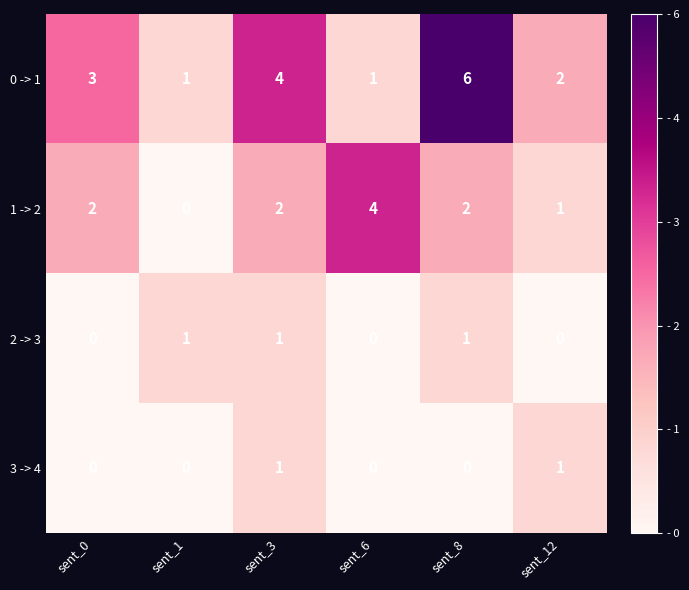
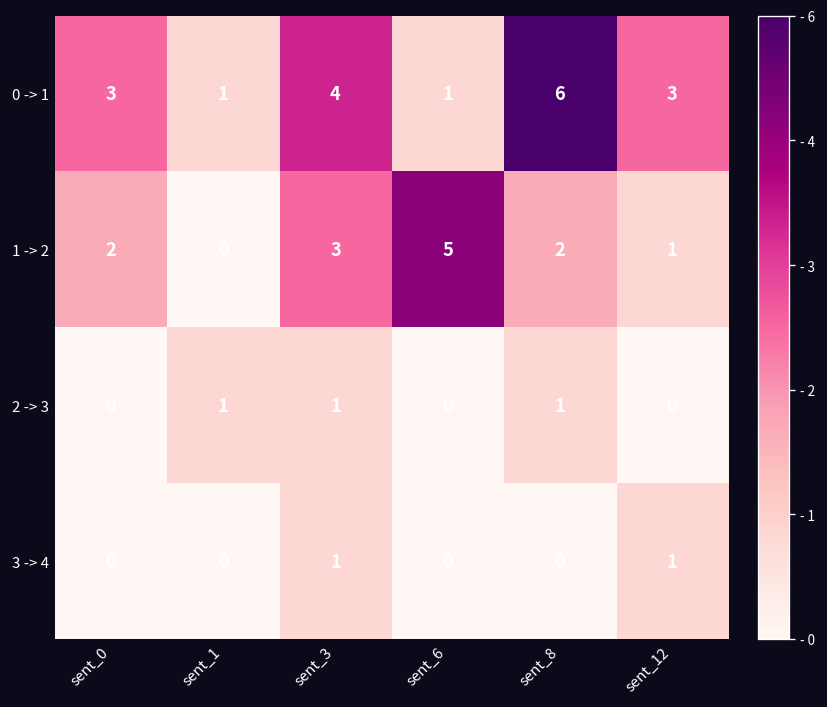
0 -> 1, sent_12: 2 -> 3
1 -> 2, sent_3: 2 -> 3
1 -> 2, sent_6: 4 -> 5
